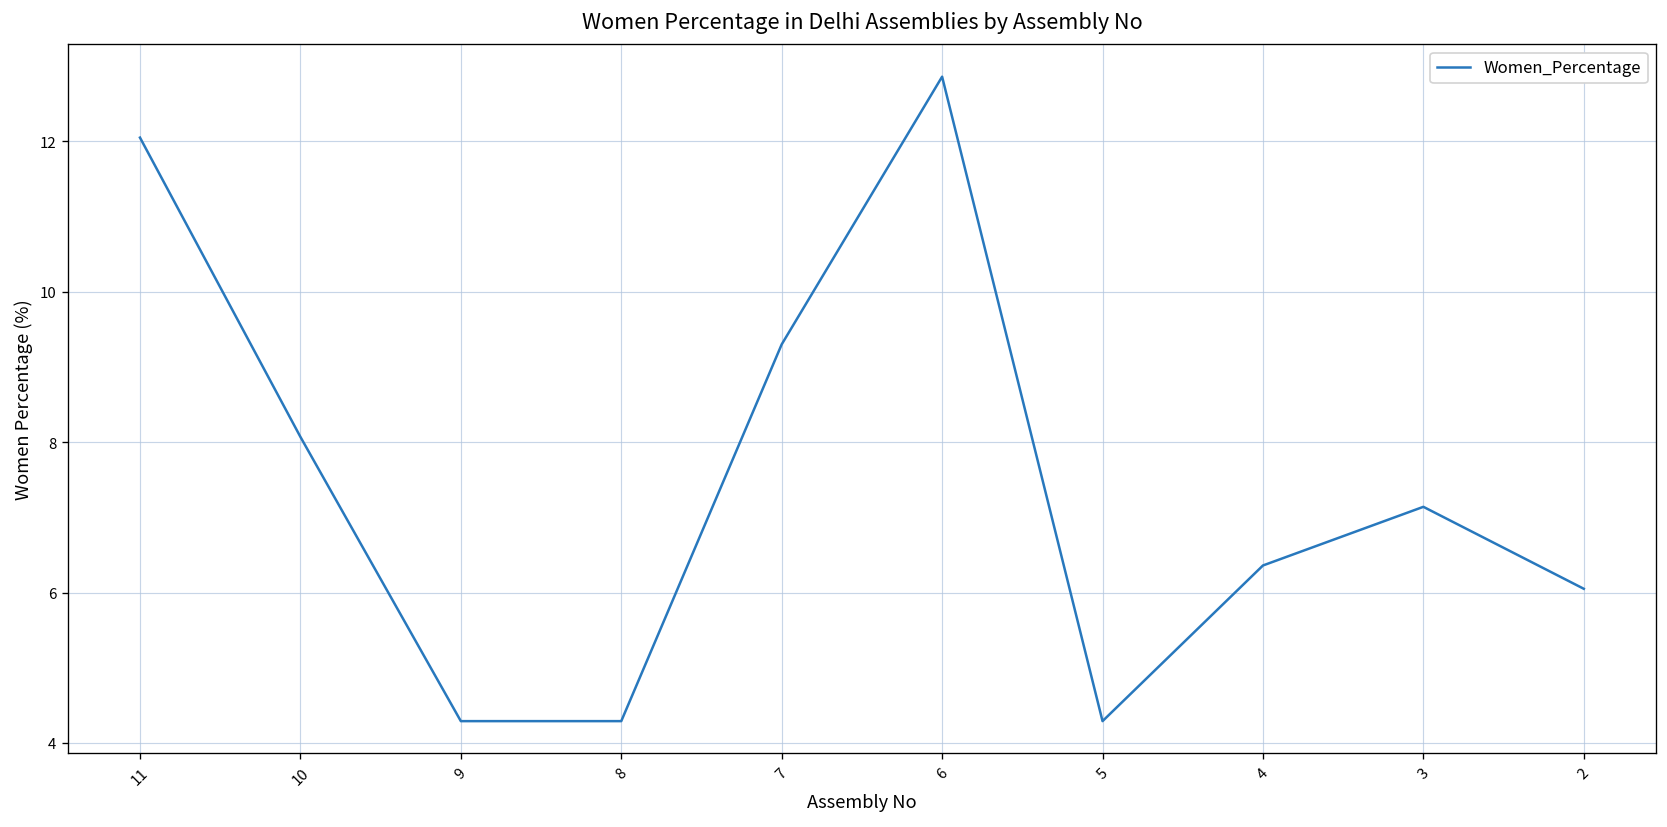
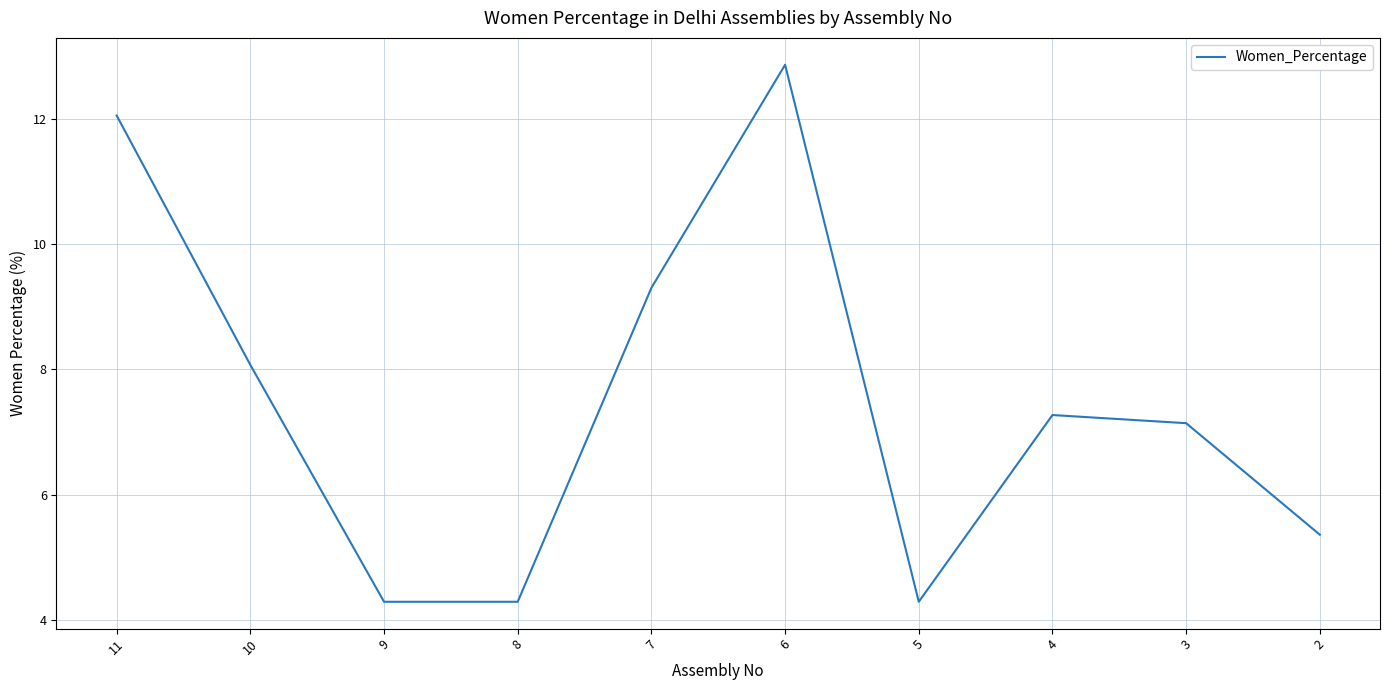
4: 6.4 -> 7.3
2: 6.1 -> 5.4
